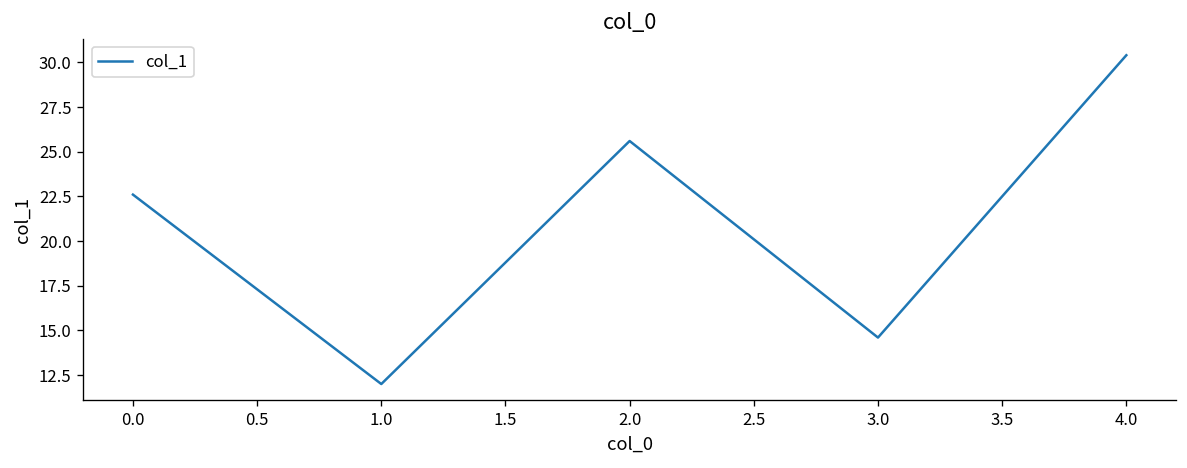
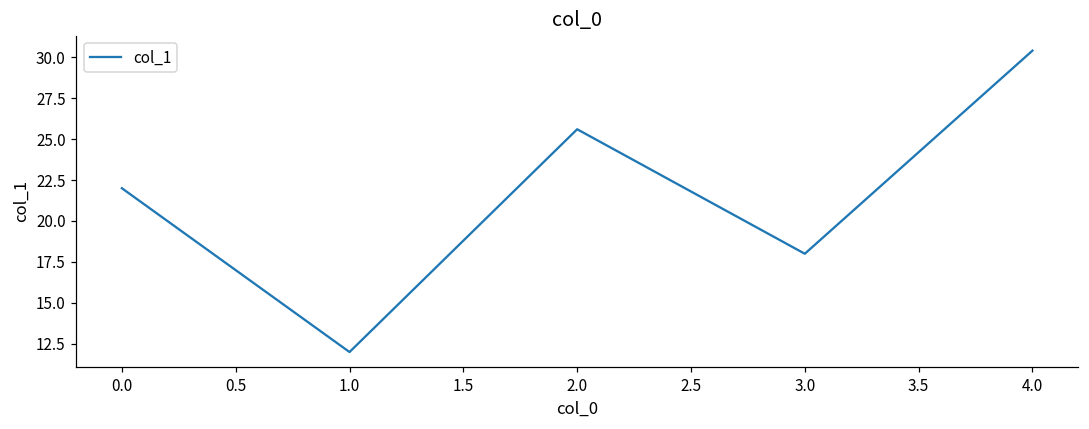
0.0: 22.6 -> 22.0
3.0: 14.6 -> 18.0
